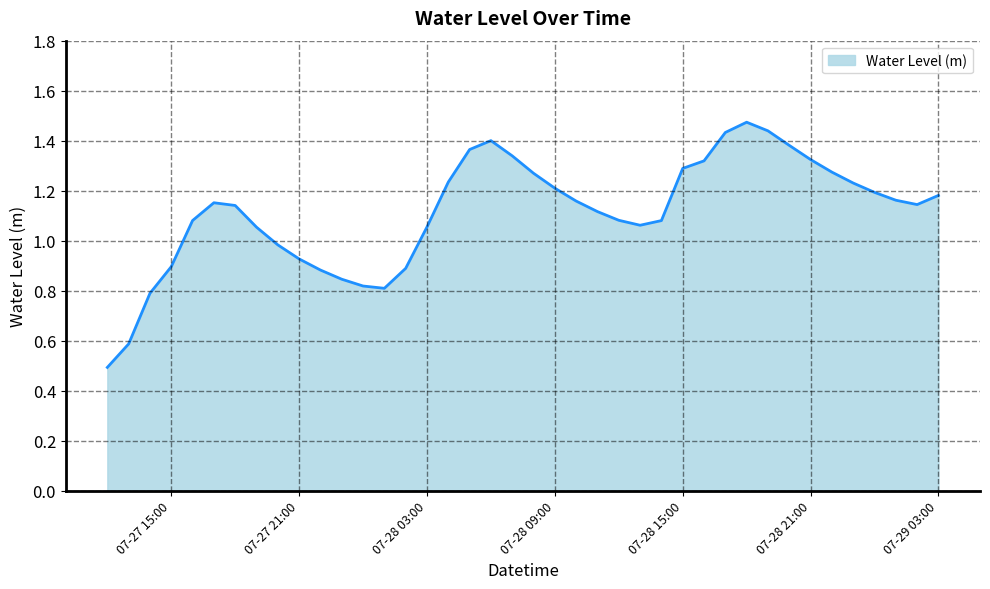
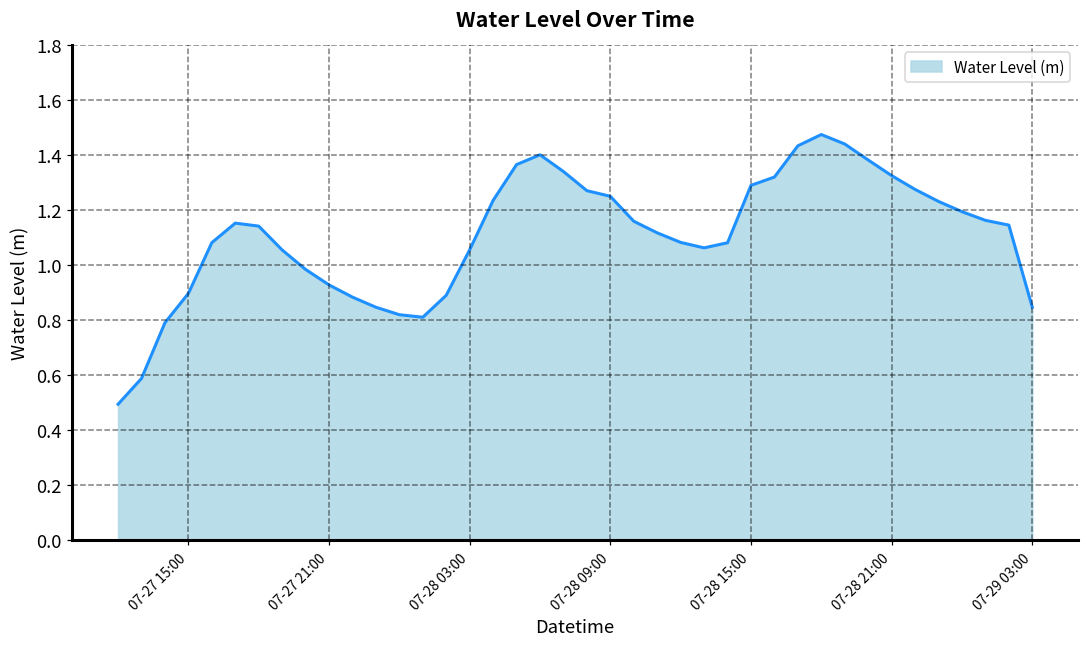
07-28 09:00: 1.21 -> 1.25
07-29 03:00: 1.18 -> 0.85
